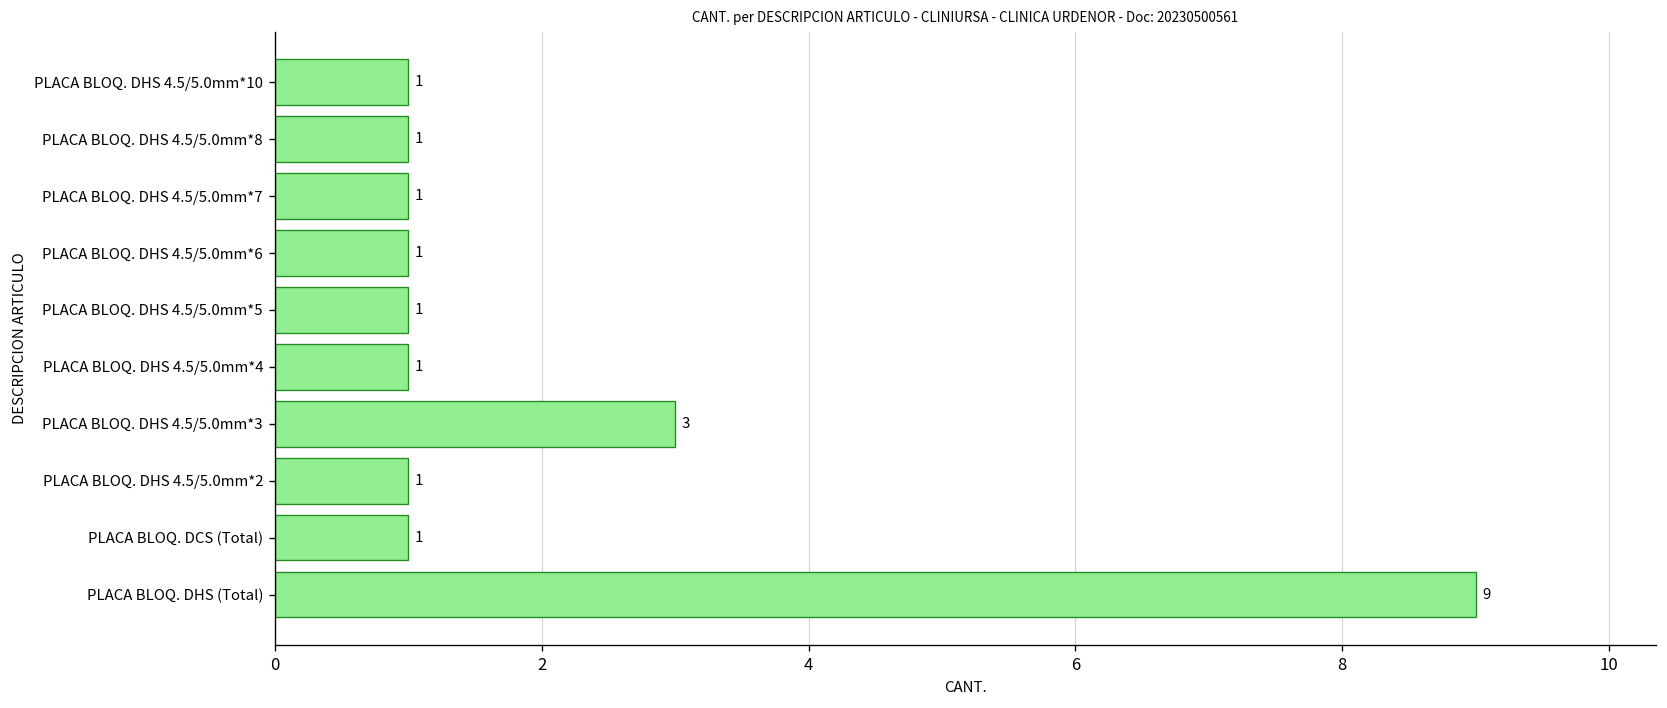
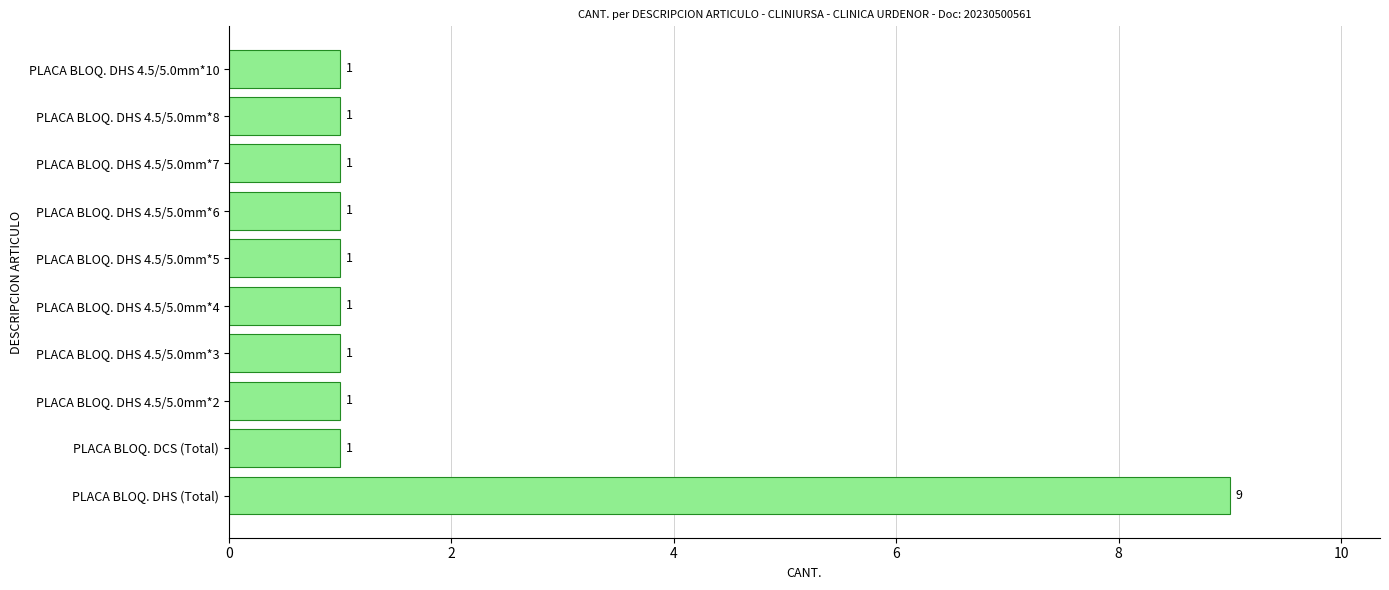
PLACA BLOQ. DHS 4.5/5.0mm*3: 3 -> 1
